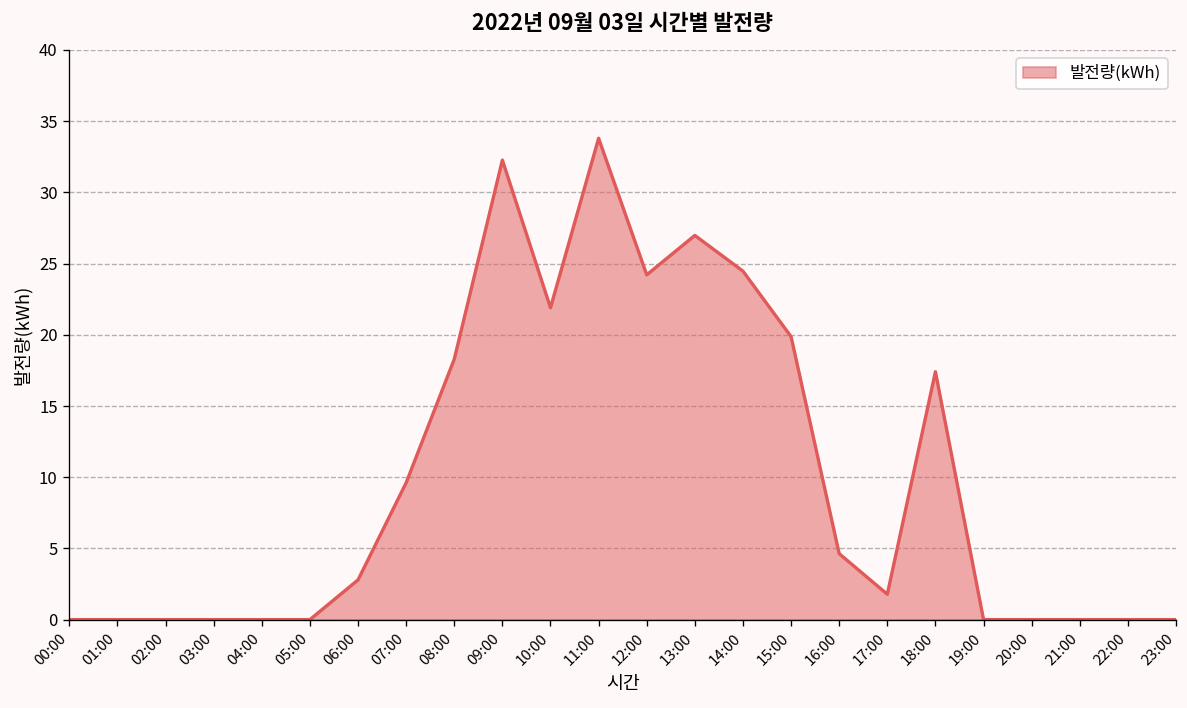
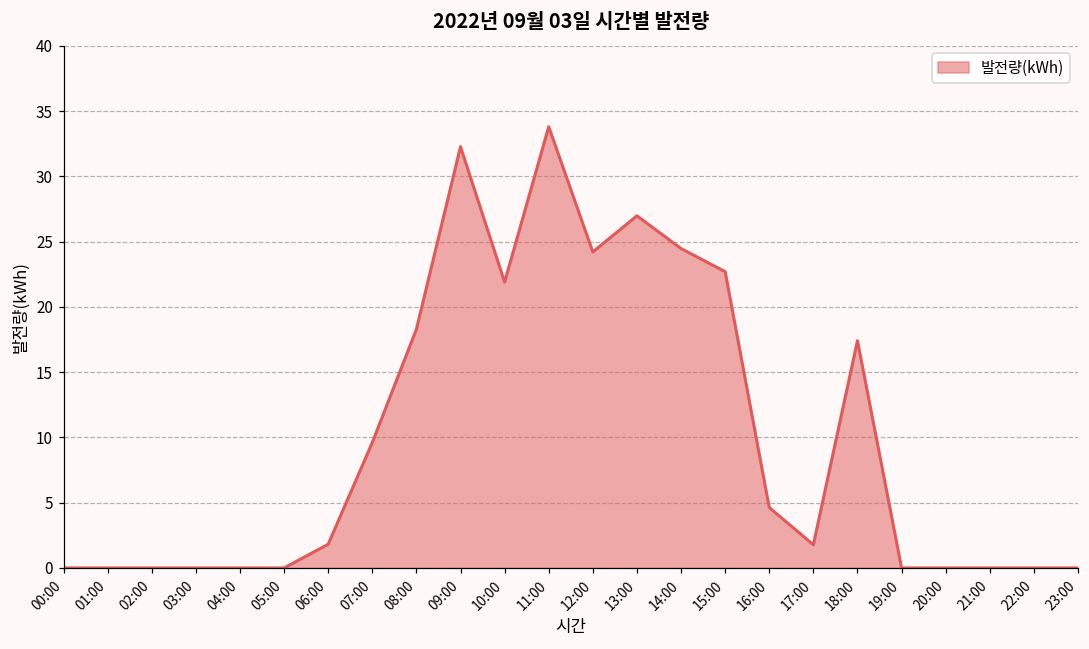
06:00: 2.8 -> 1.8
15:00: 19.9 -> 22.7
